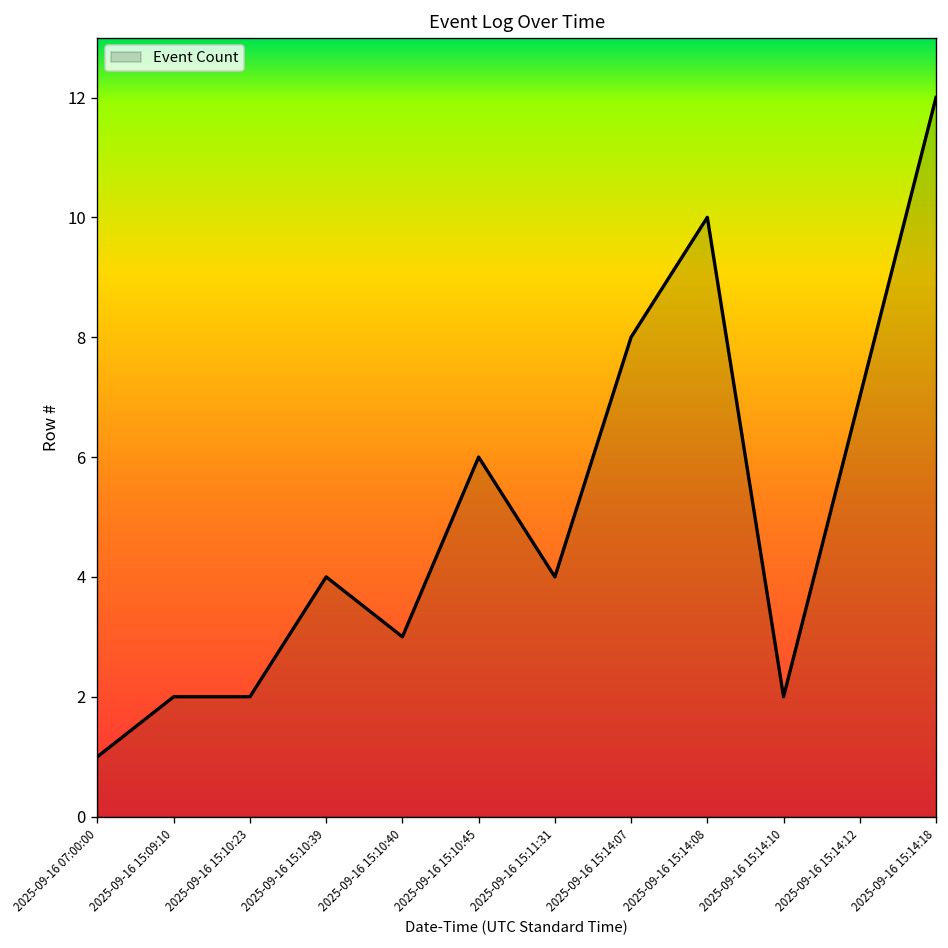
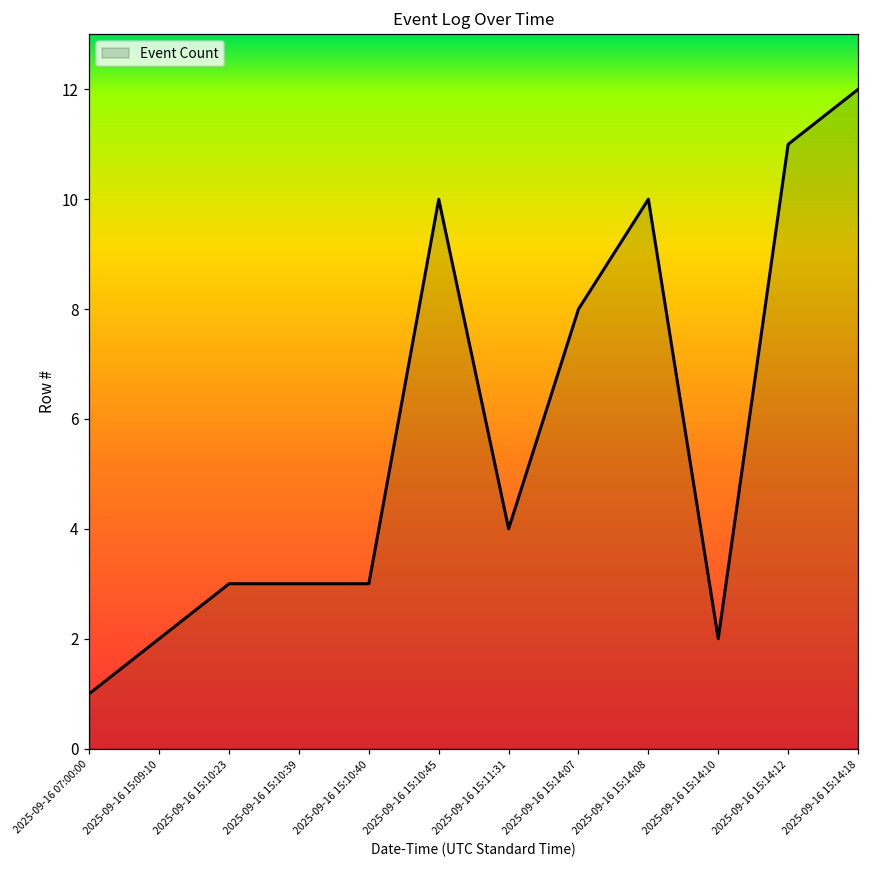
2025-09-16 15:10:23: 2 -> 3
2025-09-16 15:10:39: 4 -> 3
2025-09-16 15:10:45: 6 -> 10
2025-09-16 15:14:12: 7 -> 11
